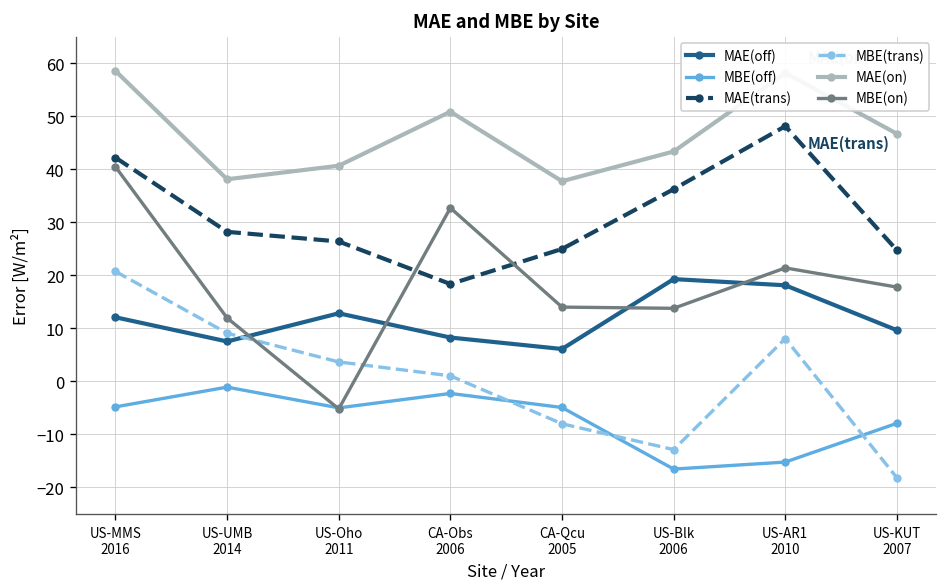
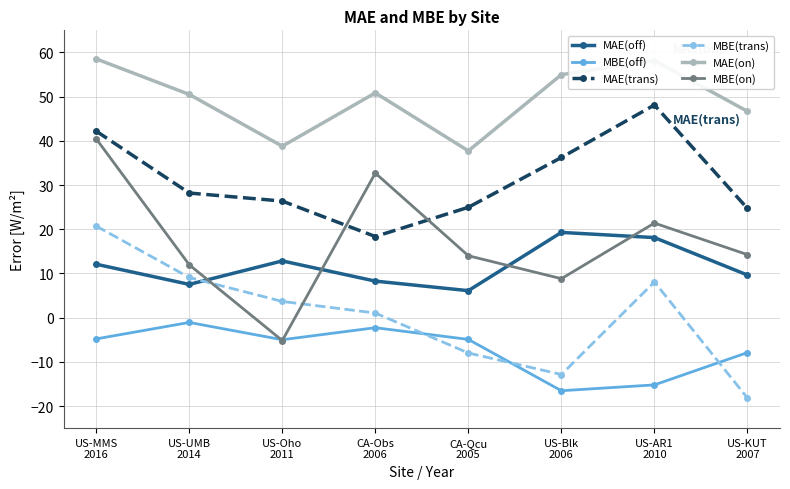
MAE(on), US-UMB 2014: 38 -> 51
MAE(on), US-Oho 2011: 41 -> 39
MAE(on), US-Blk 2006: 43 -> 55
MBE(on), US-Blk 2006: 14 -> 9
MBE(on), US-KUT 2007: 18 -> 14
